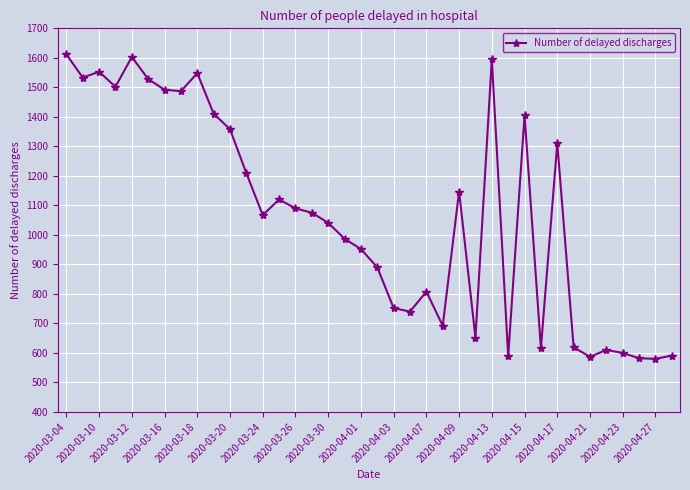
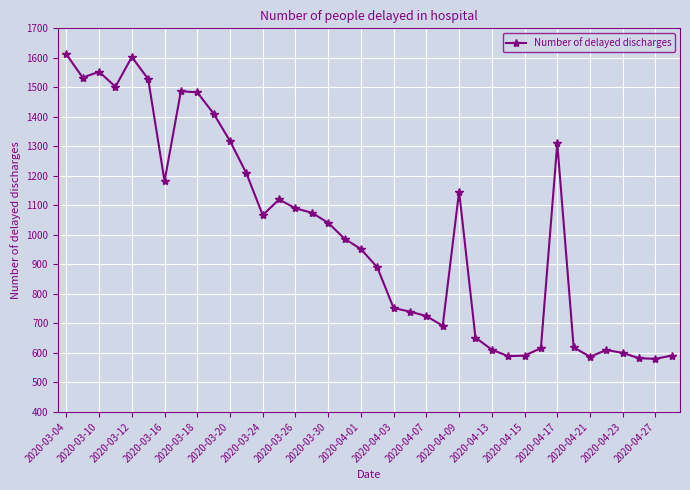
2020-03-16: 1490 -> 1180
2020-03-18: 1550 -> 1480
2020-03-20: 1360 -> 1320
2020-04-07: 810 -> 730
2020-04-13: 1600 -> 610
2020-04-15: 1410 -> 590
